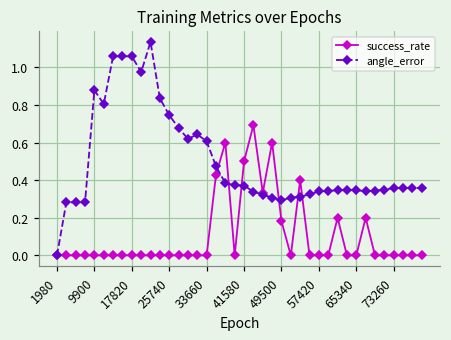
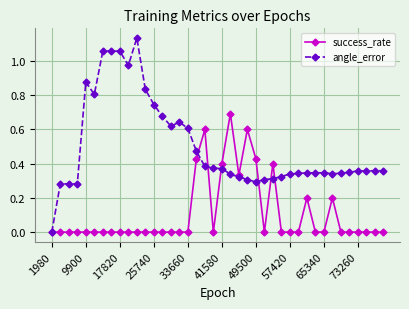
success_rate, 41580: 0.5 -> 0.4
success_rate, 49500: 0.18 -> 0.43
